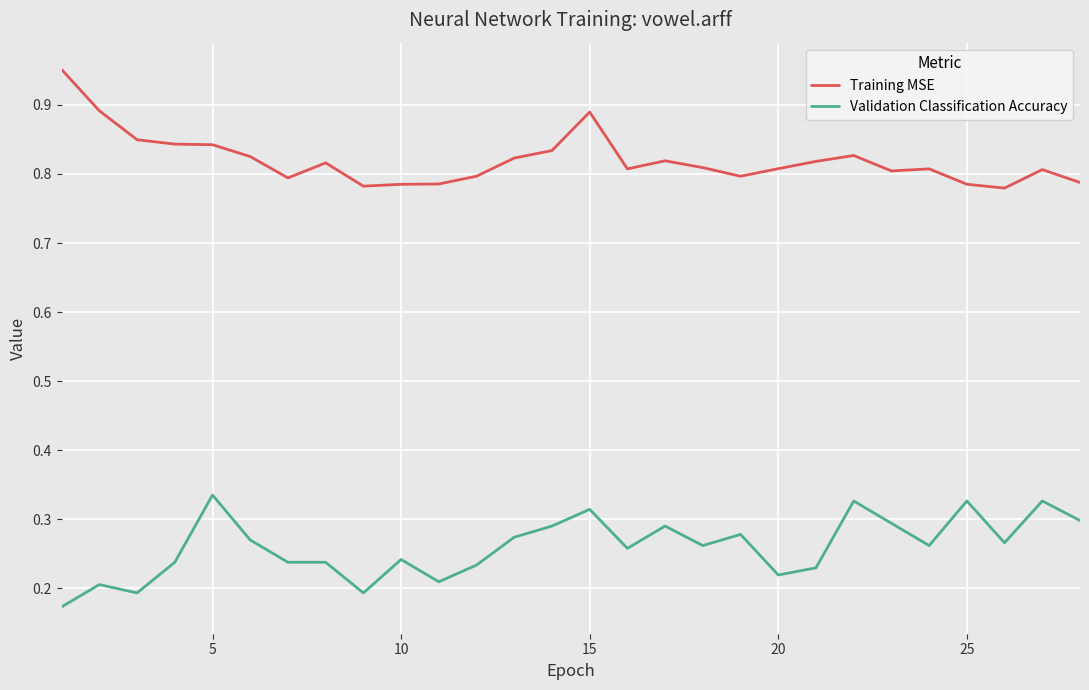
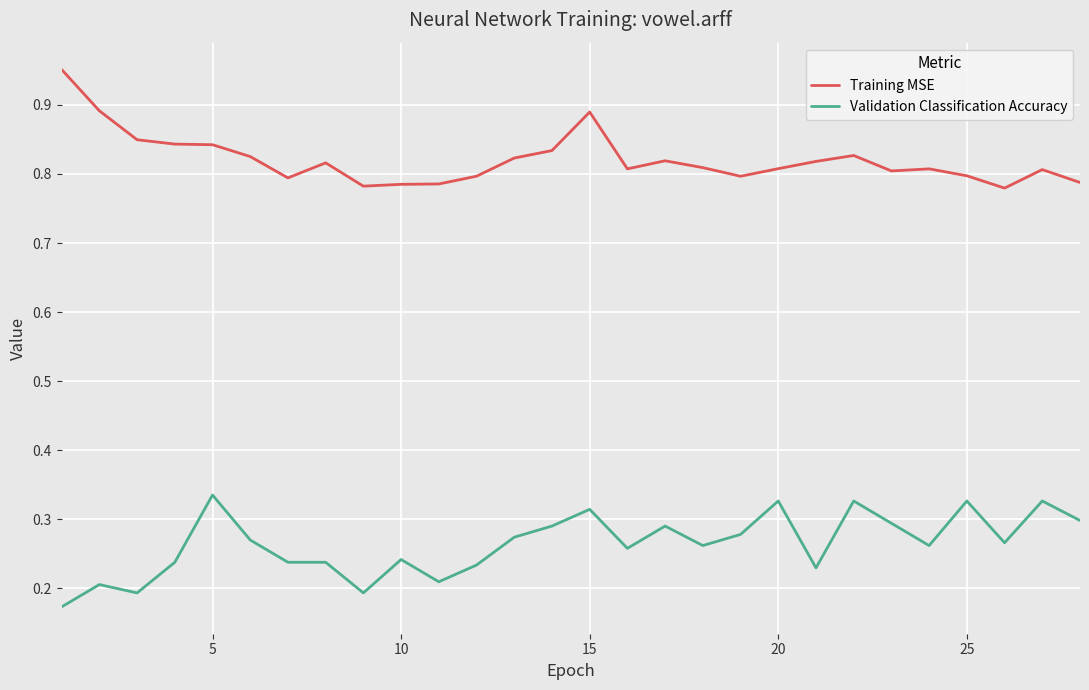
Validation Classification Accuracy, 20: 0.22 -> 0.33
Training MSE, 25: 0.79 -> 0.80
